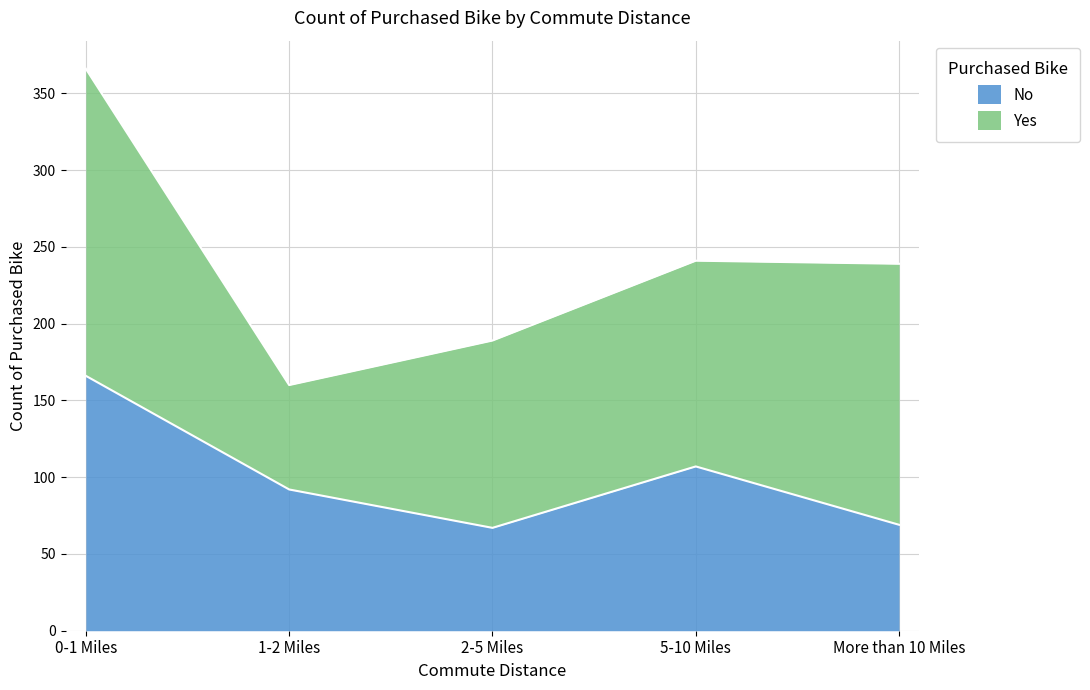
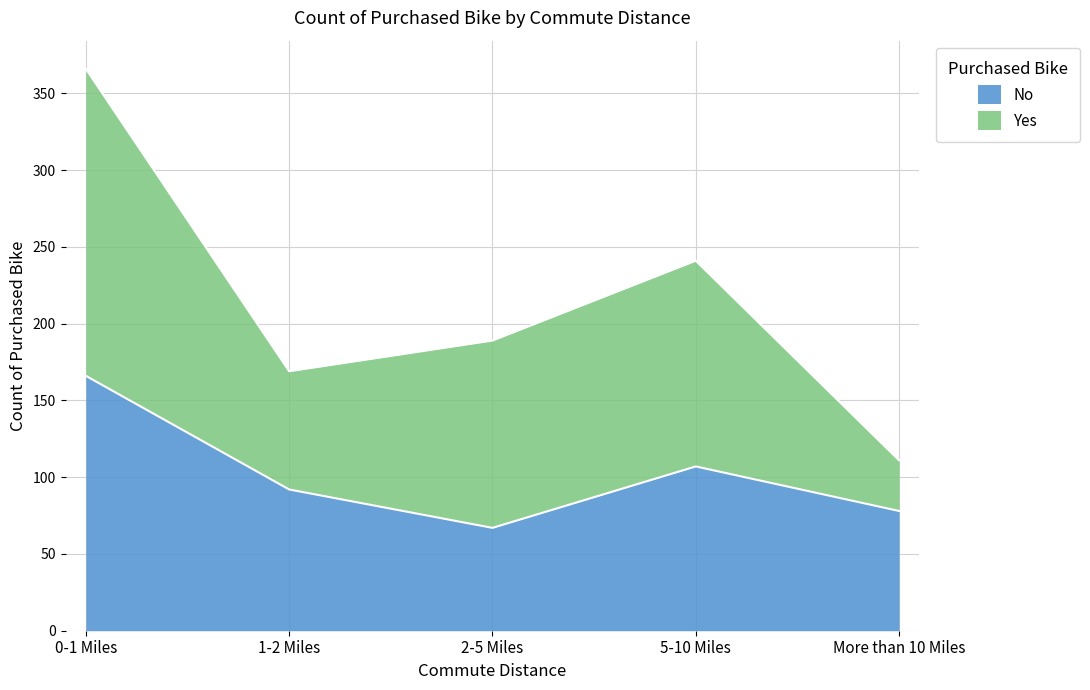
Yes, 1-2 Miles: 68 -> 77
No, More than 10 Miles: 69 -> 78
Yes, More than 10 Miles: 170 -> 33
